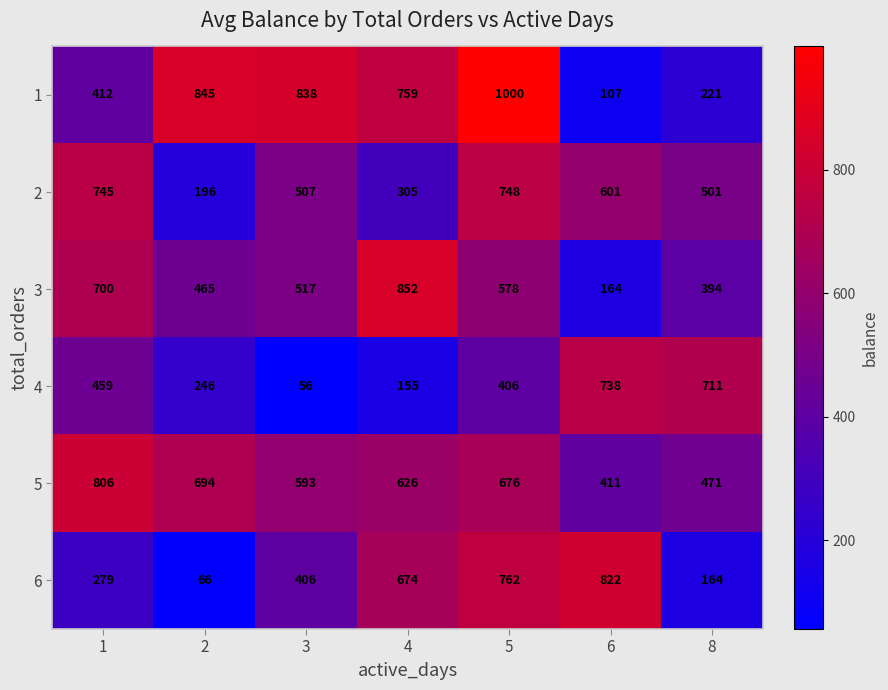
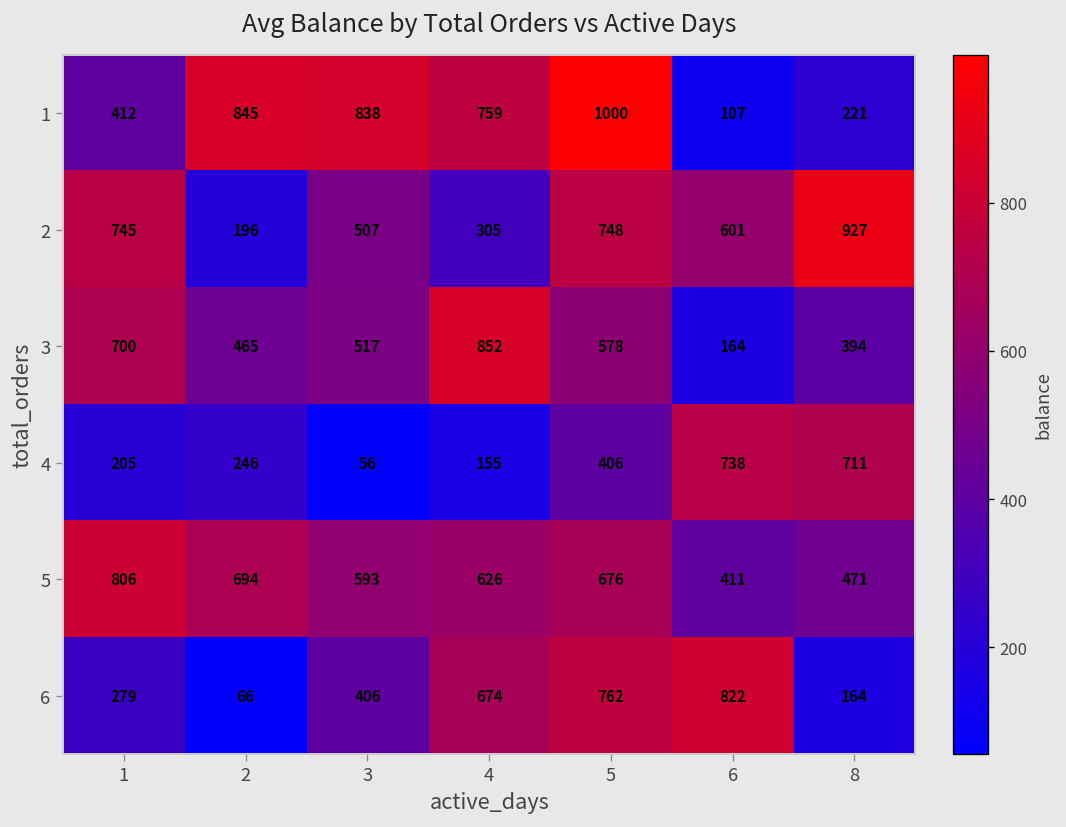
2, 8: 501 -> 927
4, 1: 459 -> 205
